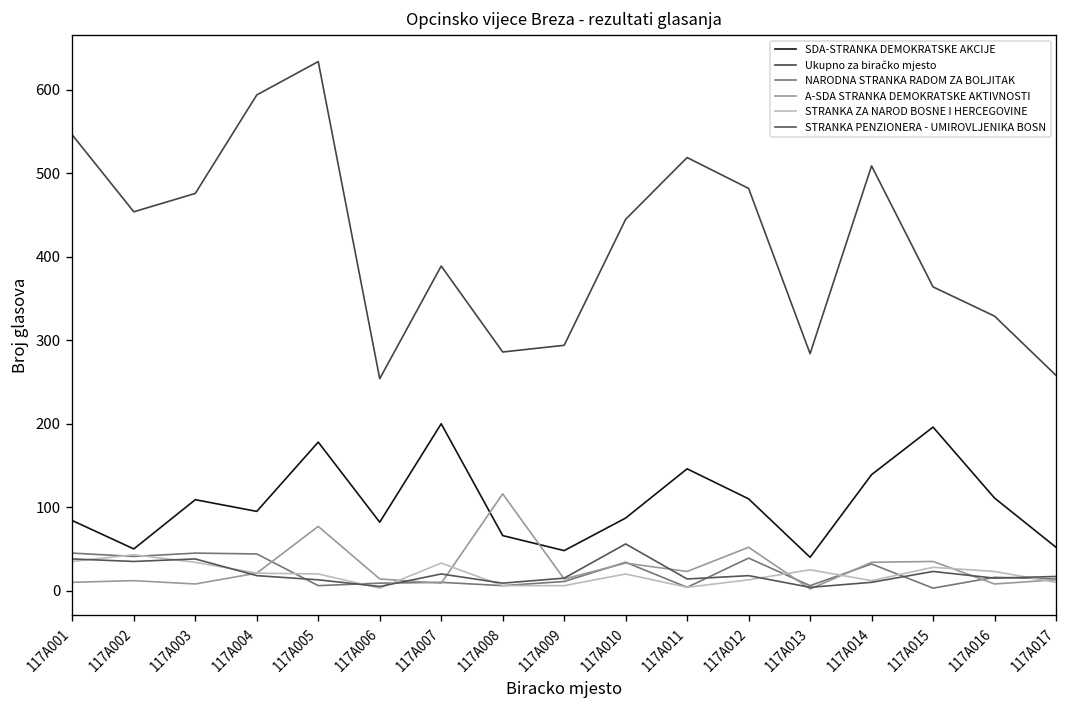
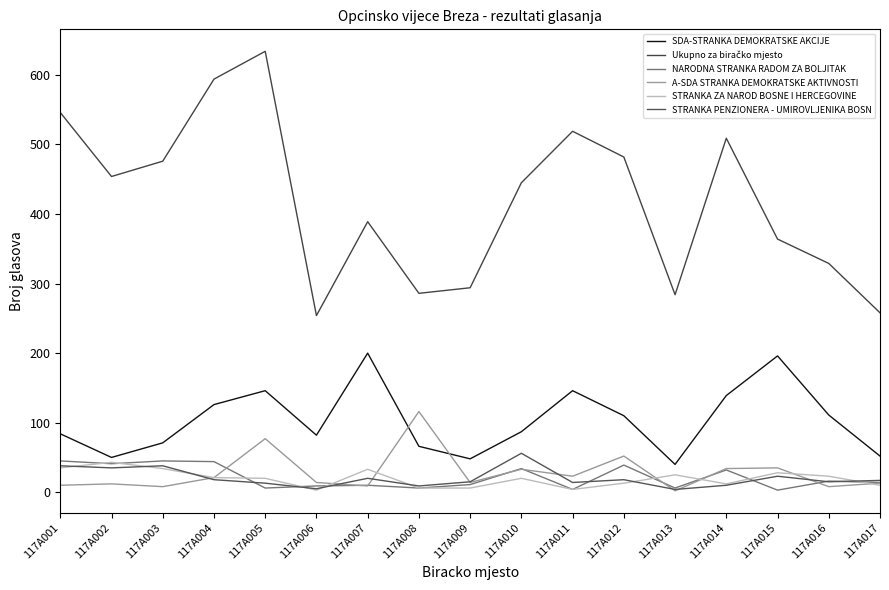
SDA-STRANKA DEMOKRATSKE AKCIJE, 117A003: 110 -> 70
SDA-STRANKA DEMOKRATSKE AKCIJE, 117A004: 100 -> 130
SDA-STRANKA DEMOKRATSKE AKCIJE, 117A005: 180 -> 150
